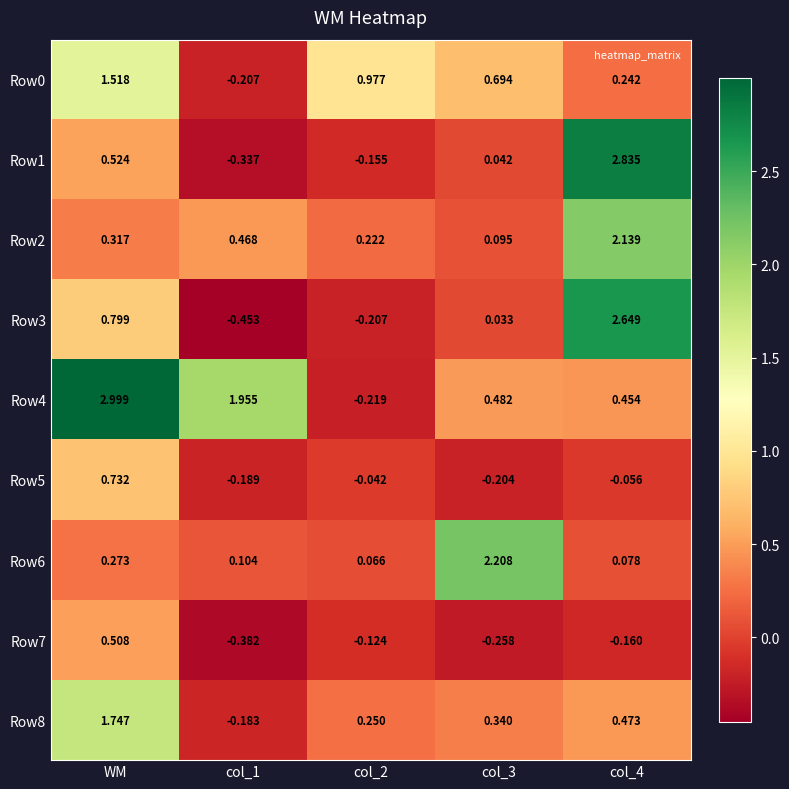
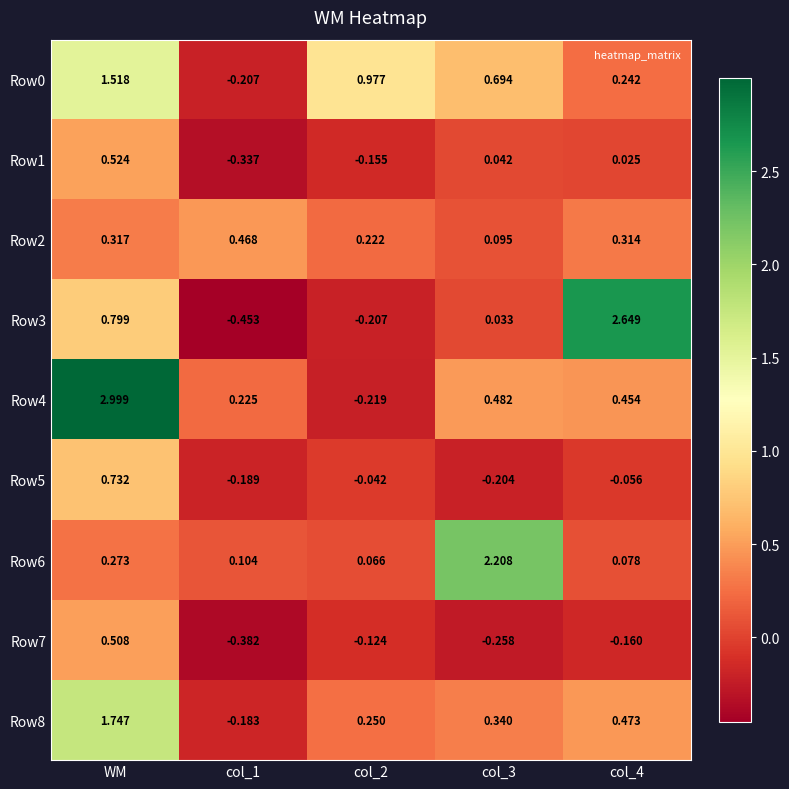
Row1, col_4: 2.835 -> 0.025
Row2, col_4: 2.139 -> 0.314
Row4, col_1: 1.955 -> 0.225
